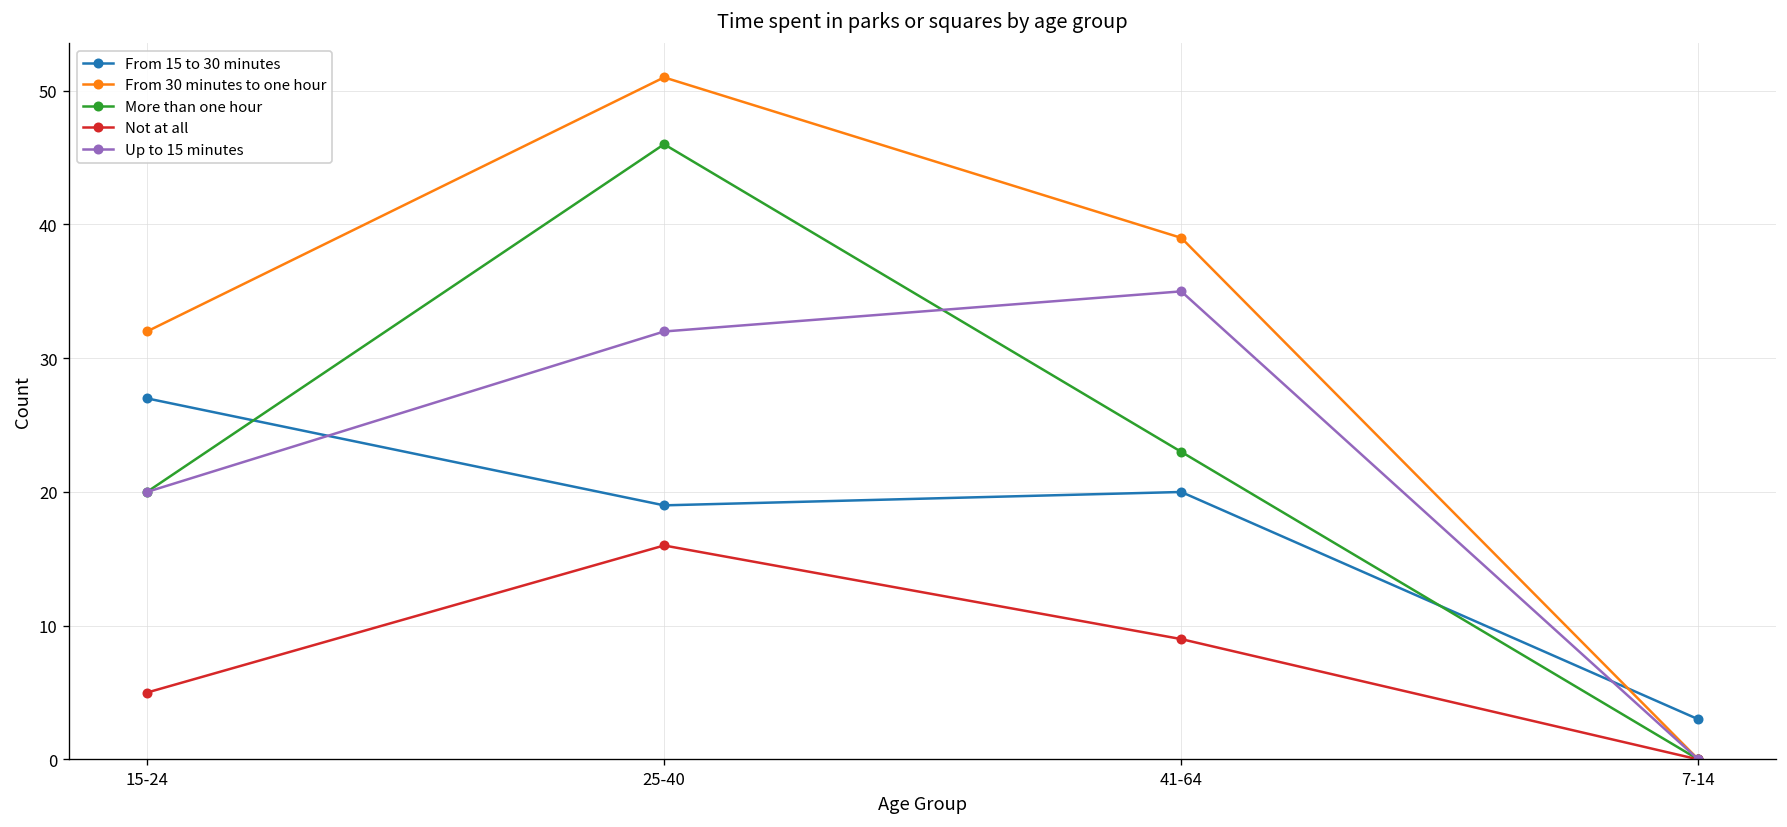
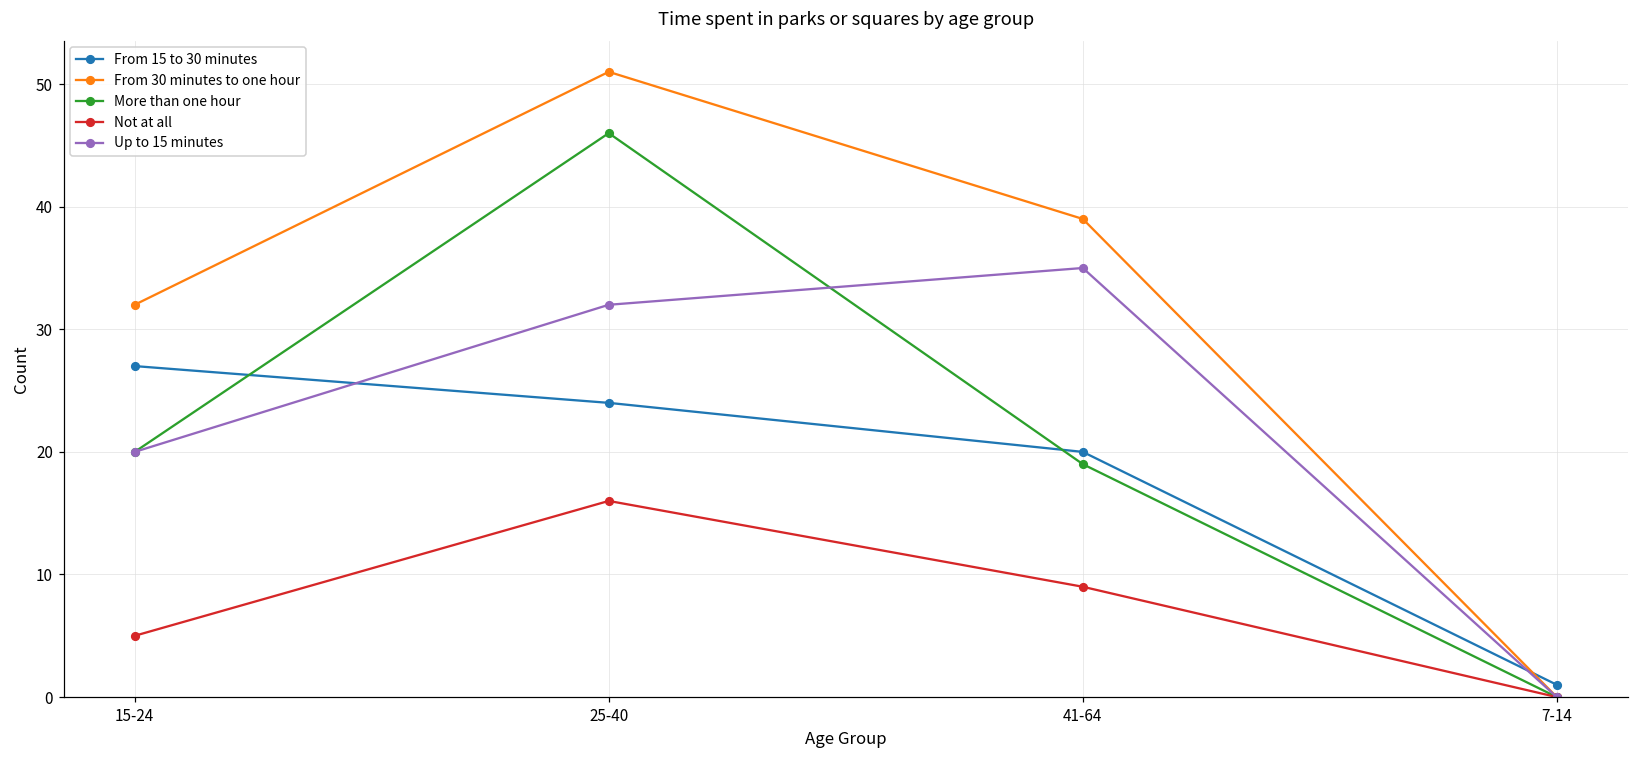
From 15 to 30 minutes, 25-40: 19 -> 24
More than one hour, 41-64: 23 -> 19
From 15 to 30 minutes, 7-14: 3 -> 1
